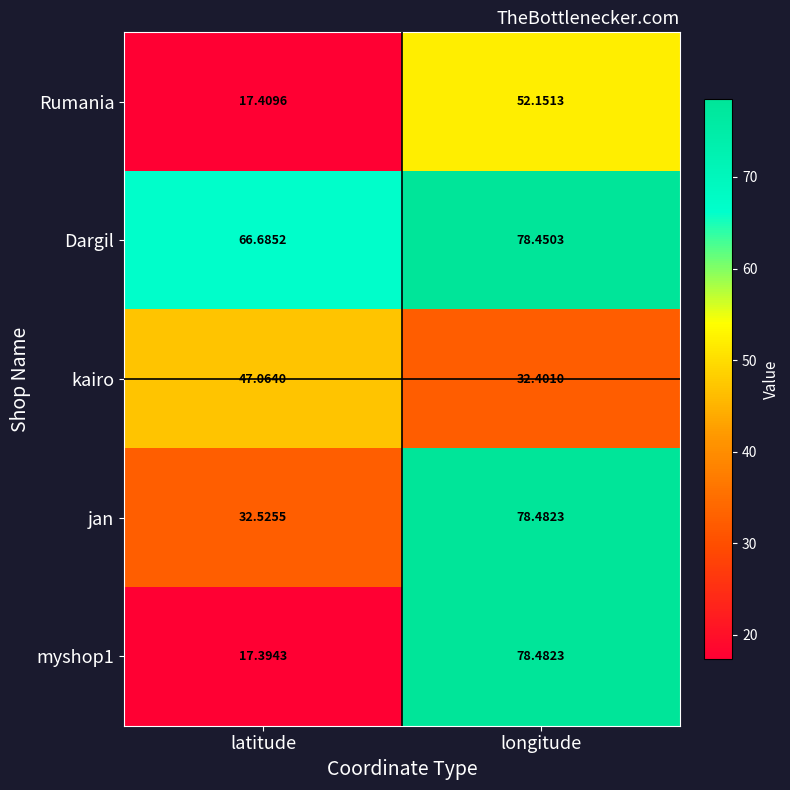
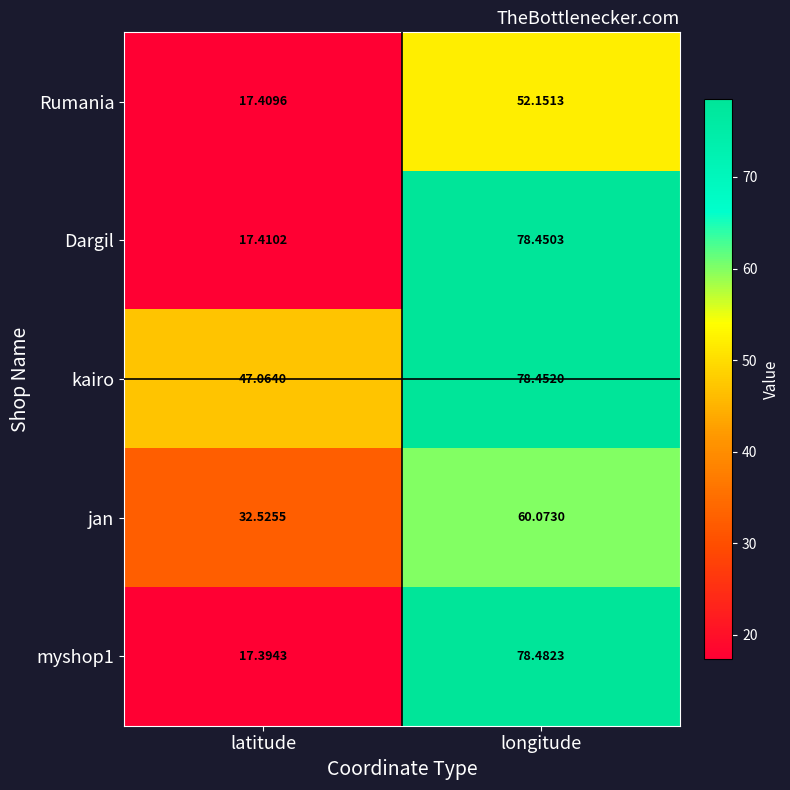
Dargil, latitude: 66.6852 -> 17.4102
kairo, longitude: 32.4010 -> 78.4520
jan, longitude: 78.4823 -> 60.0730
